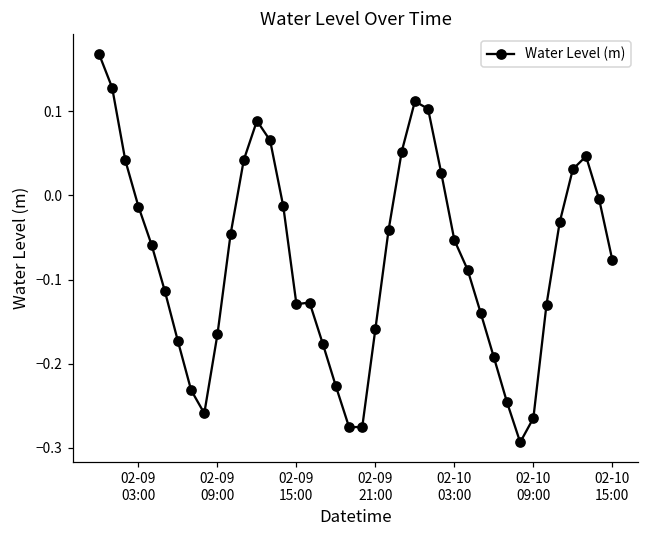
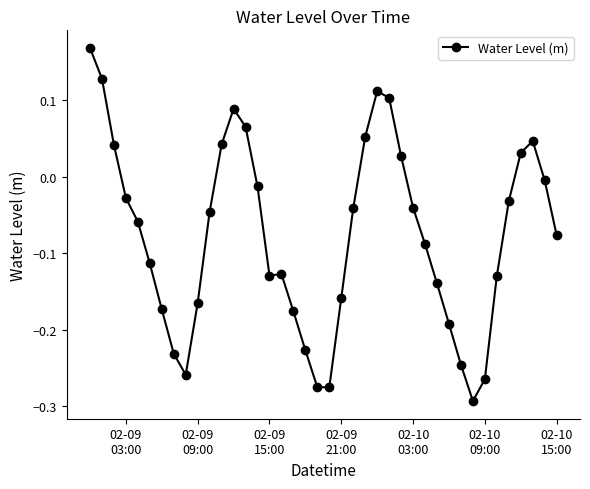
02-09 03:00: -0.01 -> -0.03
02-10 03:00: -0.05 -> -0.04
